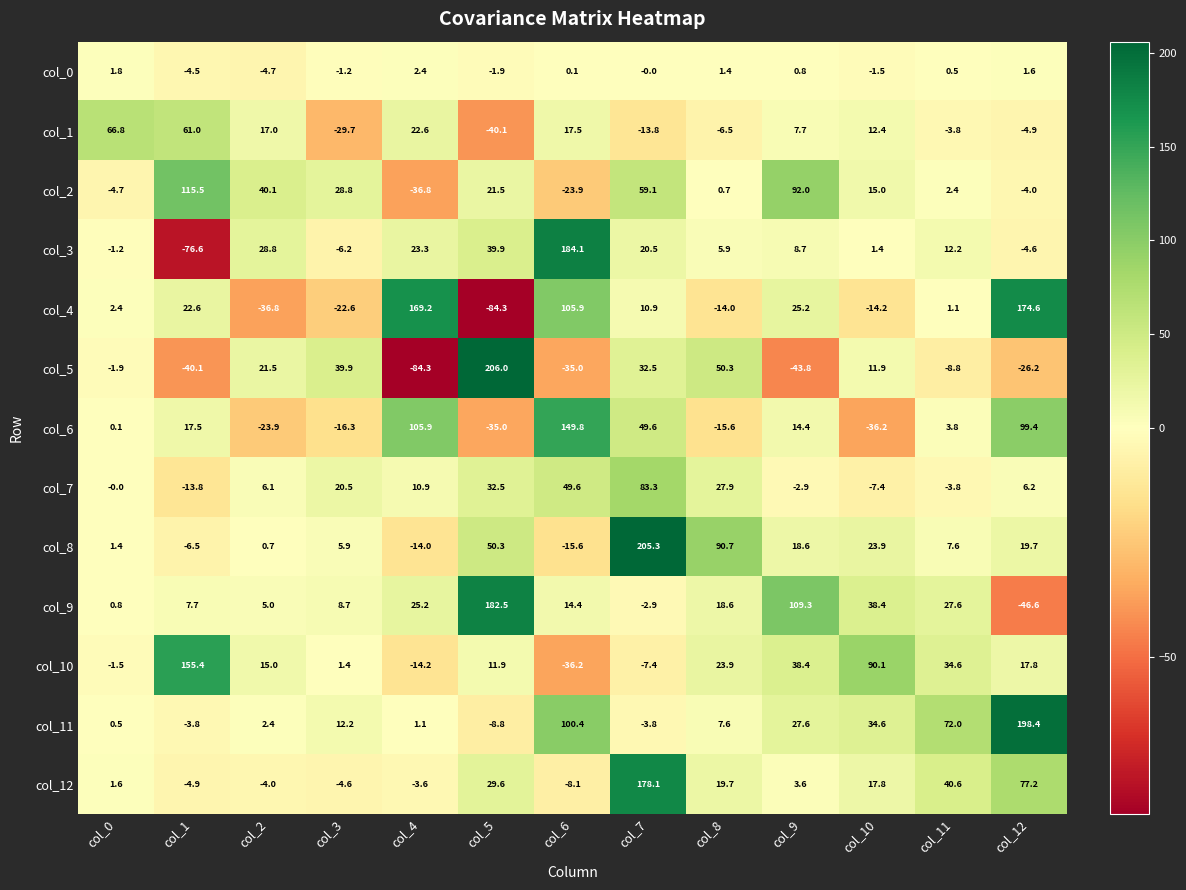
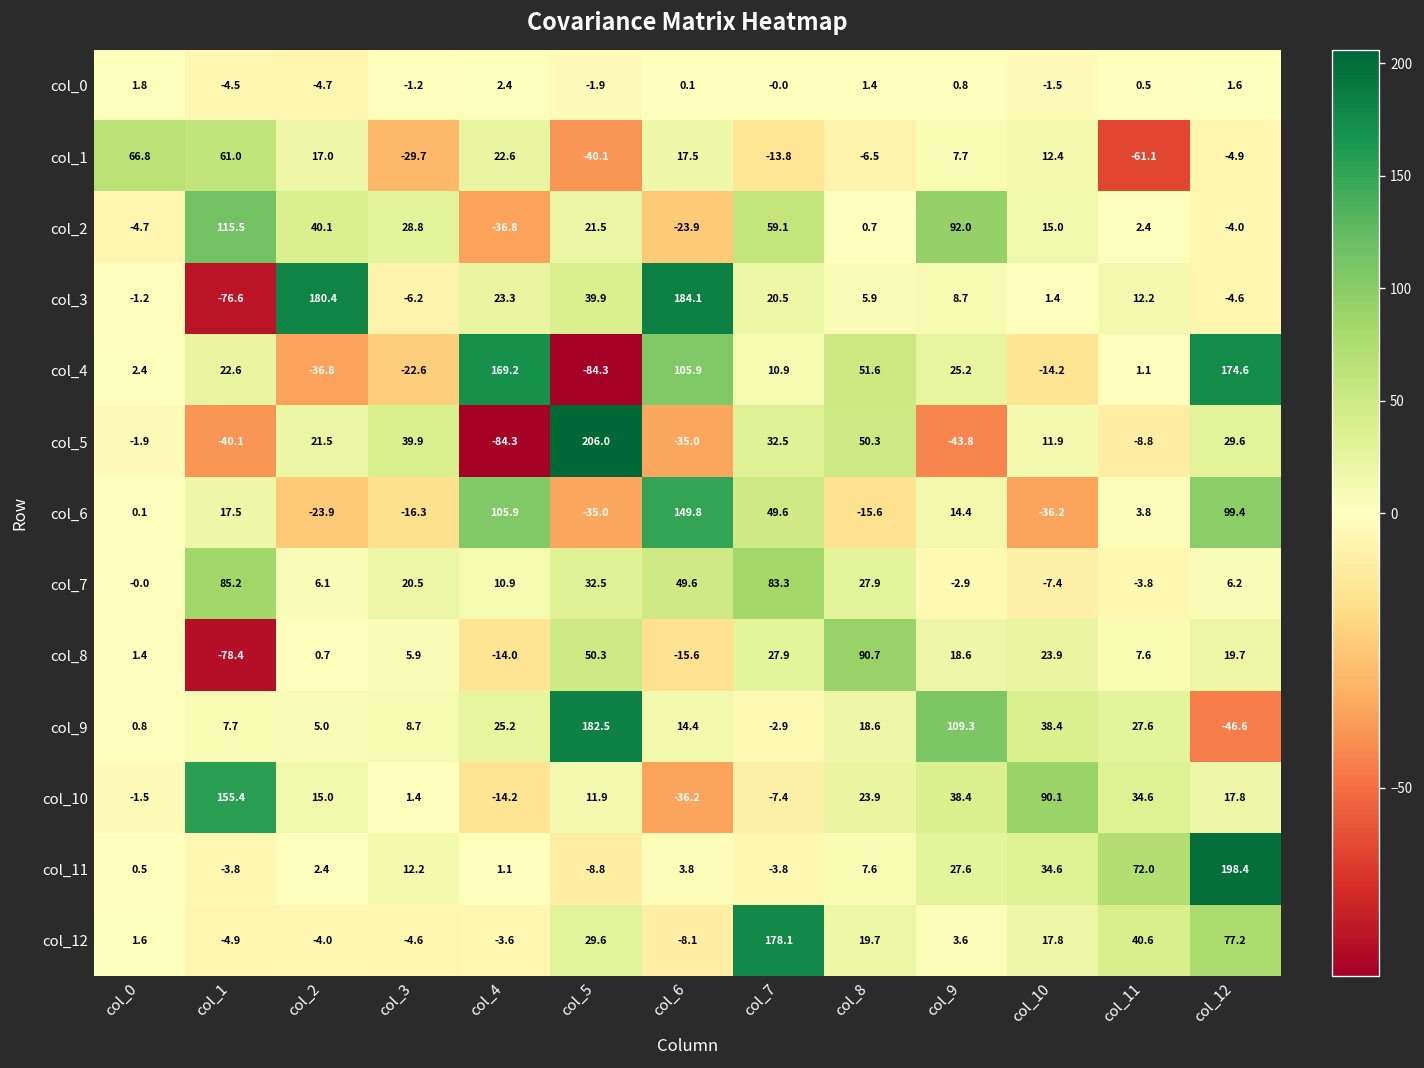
col_1, col_11: -3.8 -> -61.1
col_3, col_2: 28.8 -> 180.4
col_4, col_8: -14.0 -> 51.6
col_5, col_12: -26.2 -> 29.6
col_7, col_1: -13.8 -> 85.2
col_8, col_1: -6.5 -> -78.4
col_8, col_7: 205.3 -> 27.9
col_11, col_6: 100.4 -> 3.8
